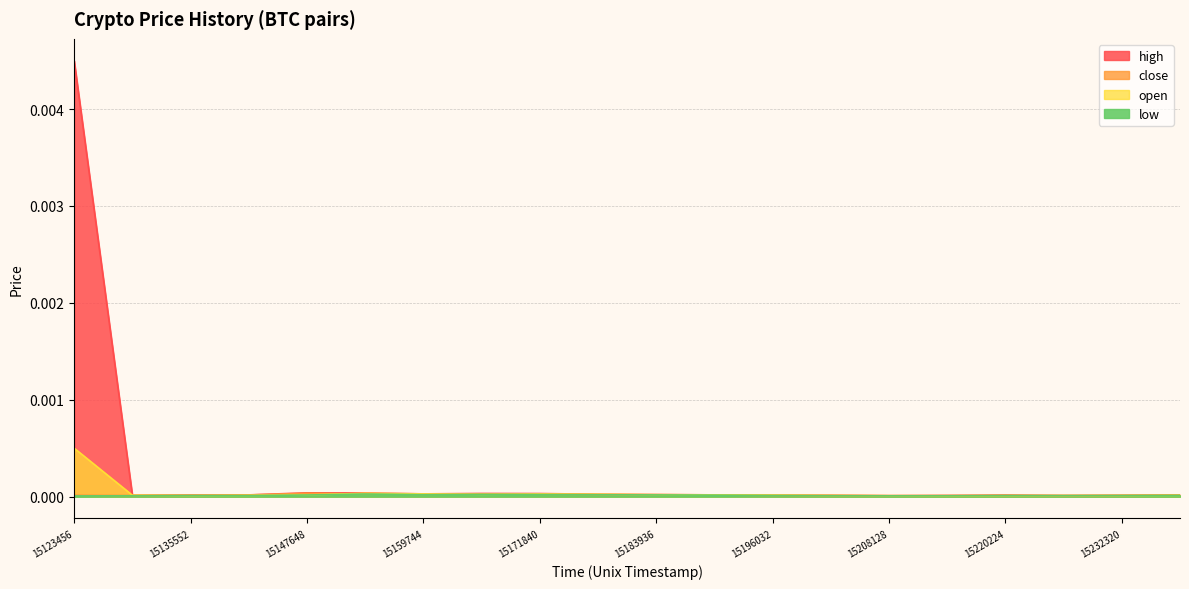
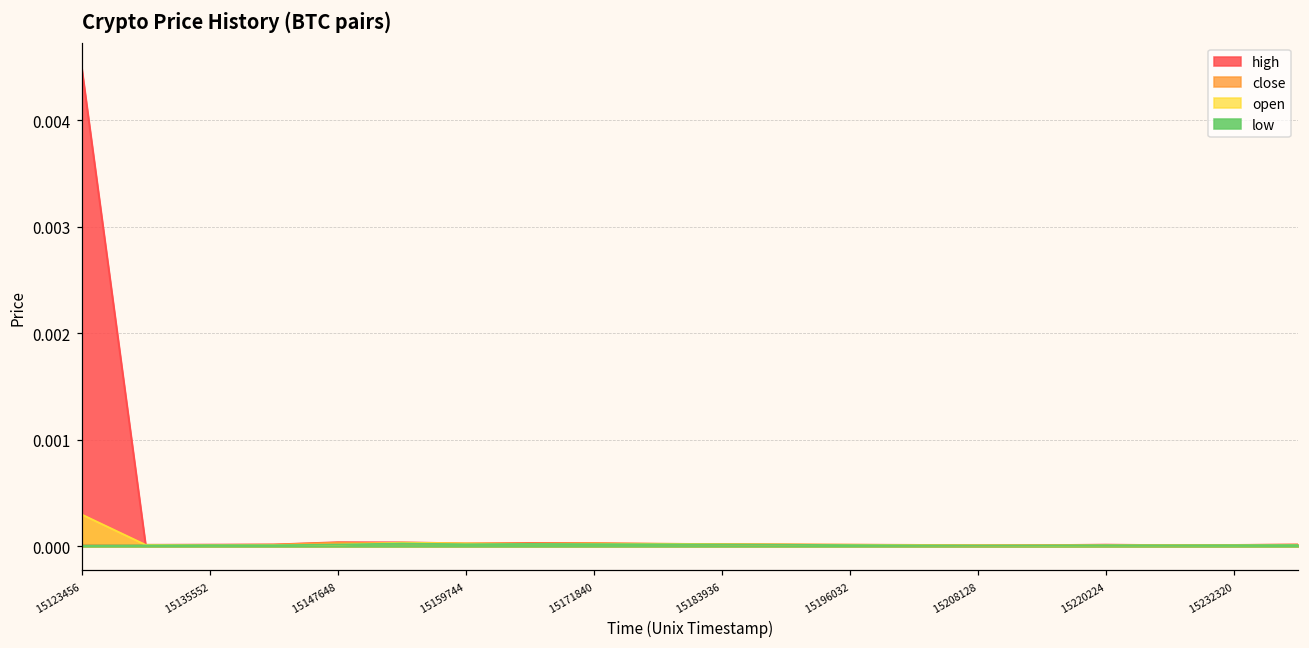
open, 15123456: 0.0005 -> 0.0003
